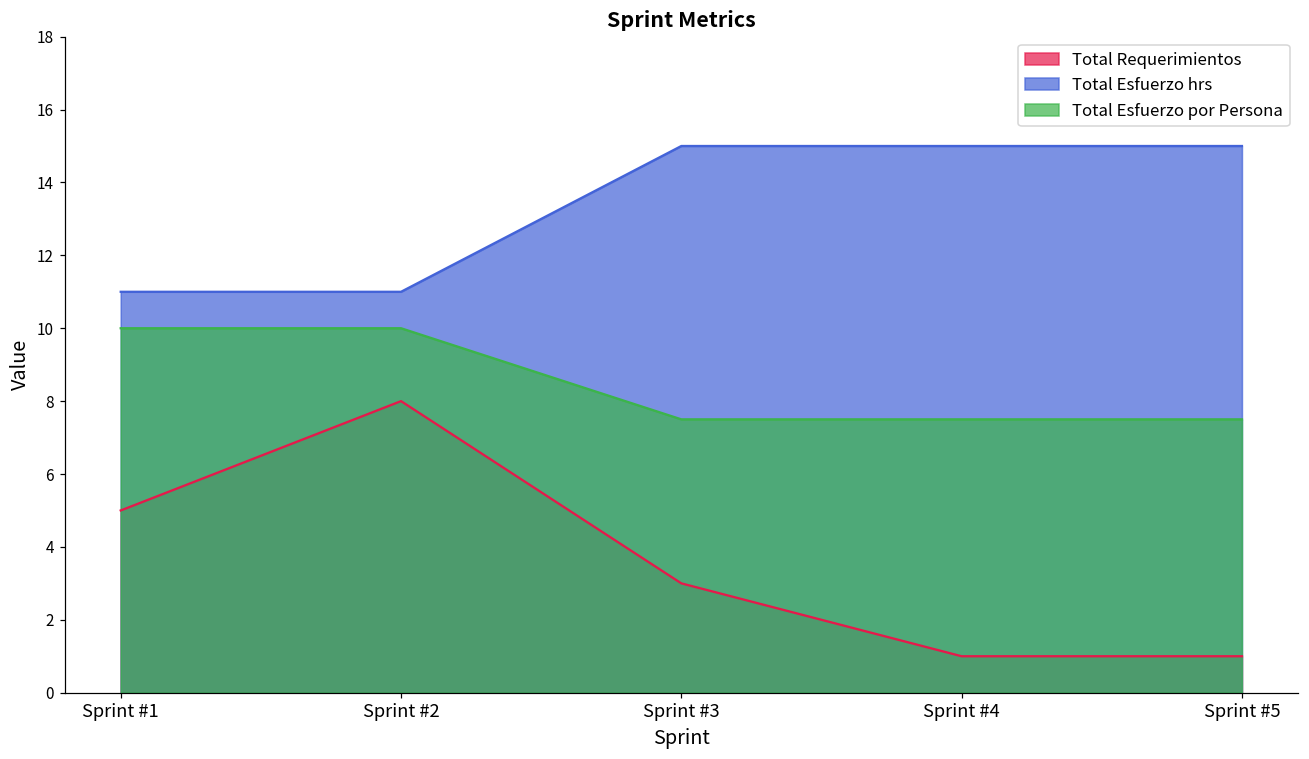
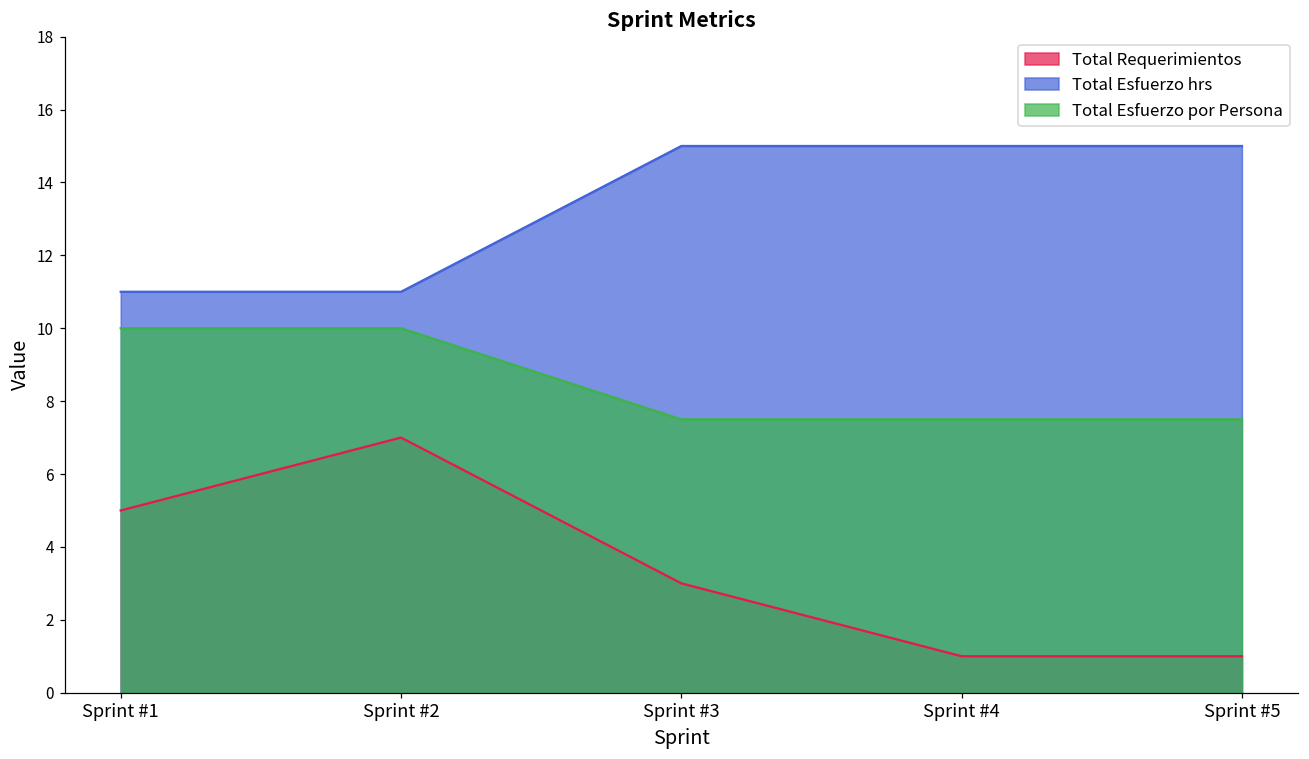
Total Requerimientos, Sprint #2: 8 -> 7
